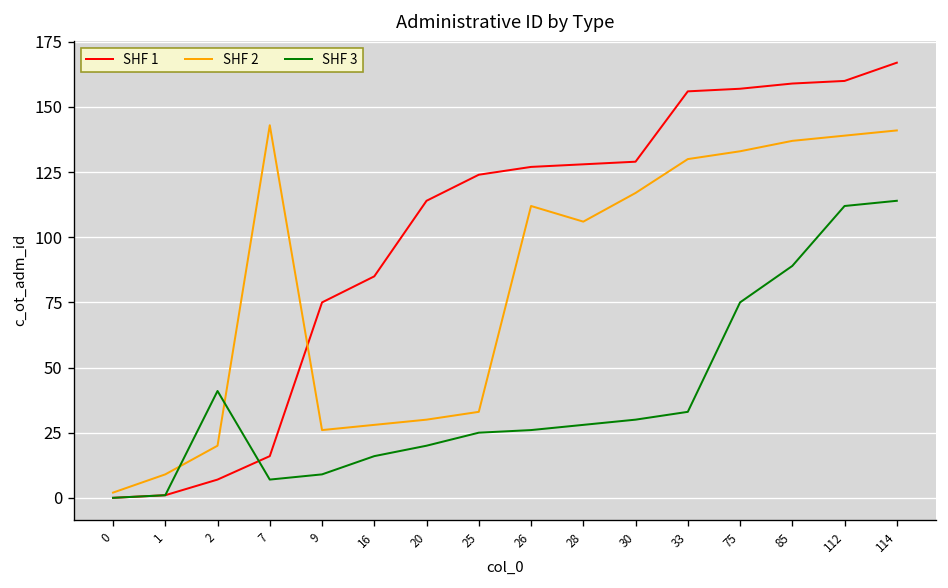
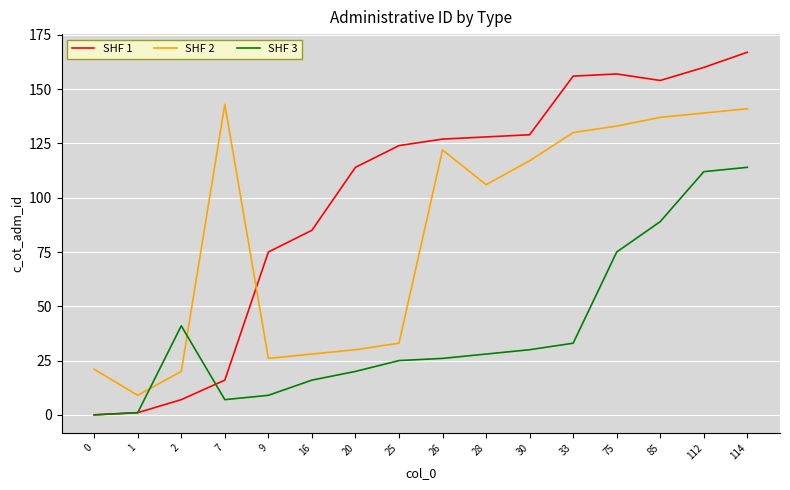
SHF 2, 0: 2 -> 21
SHF 2, 26: 112 -> 122
SHF 1, 85: 159 -> 154
